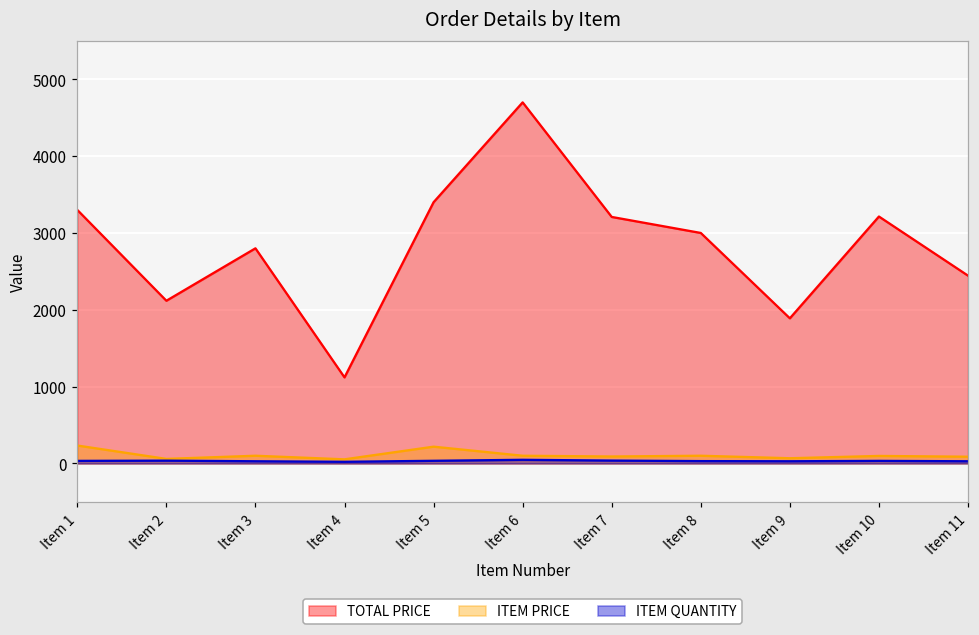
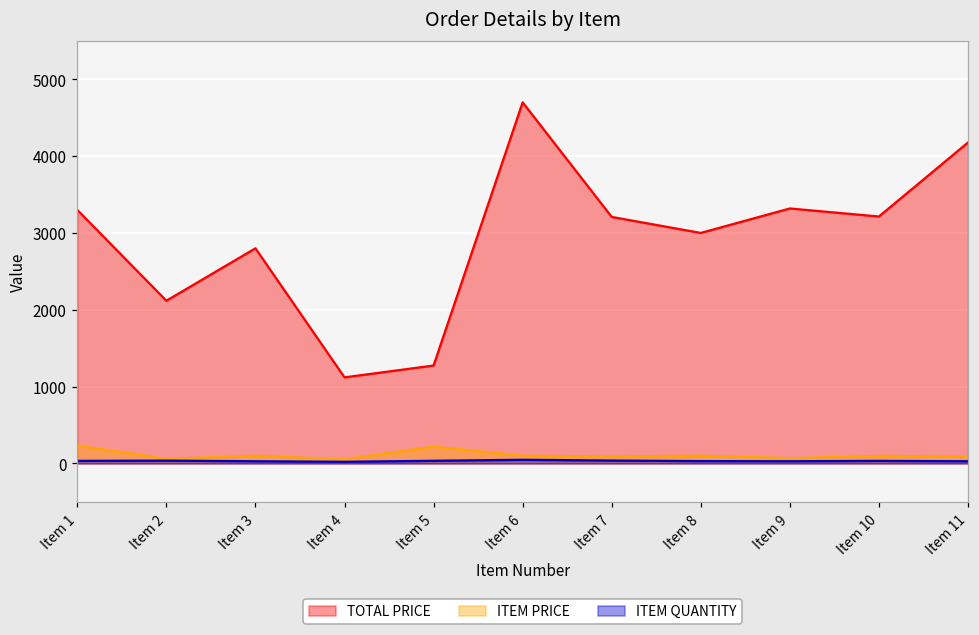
TOTAL PRICE, Item 5: 3400 -> 1300
TOTAL PRICE, Item 9: 1900 -> 3300
TOTAL PRICE, Item 11: 2400 -> 4200
